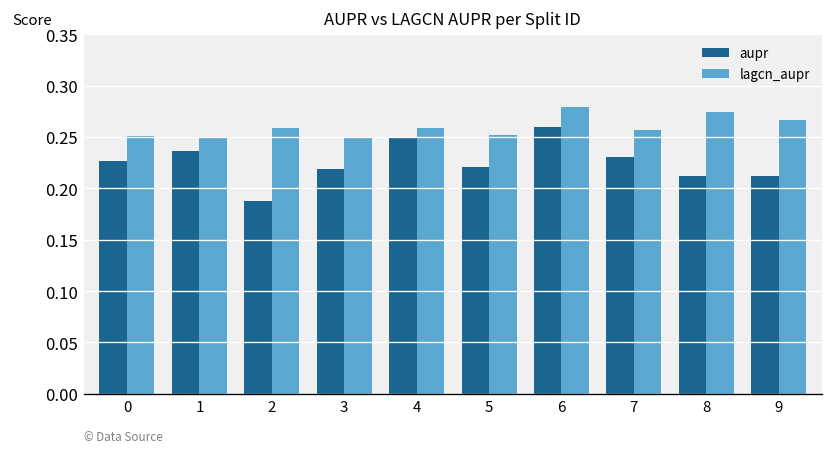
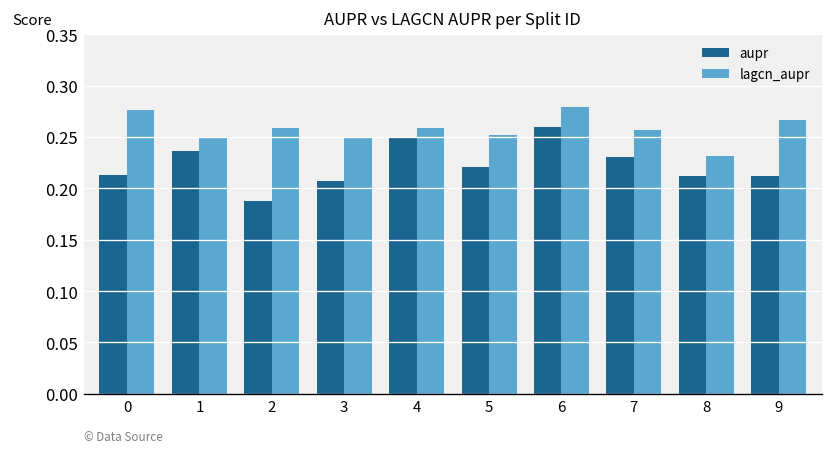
aupr, 0: 0.23 -> 0.21
lagcn_aupr, 0: 0.25 -> 0.28
aupr, 3: 0.22 -> 0.21
lagcn_aupr, 8: 0.27 -> 0.23
